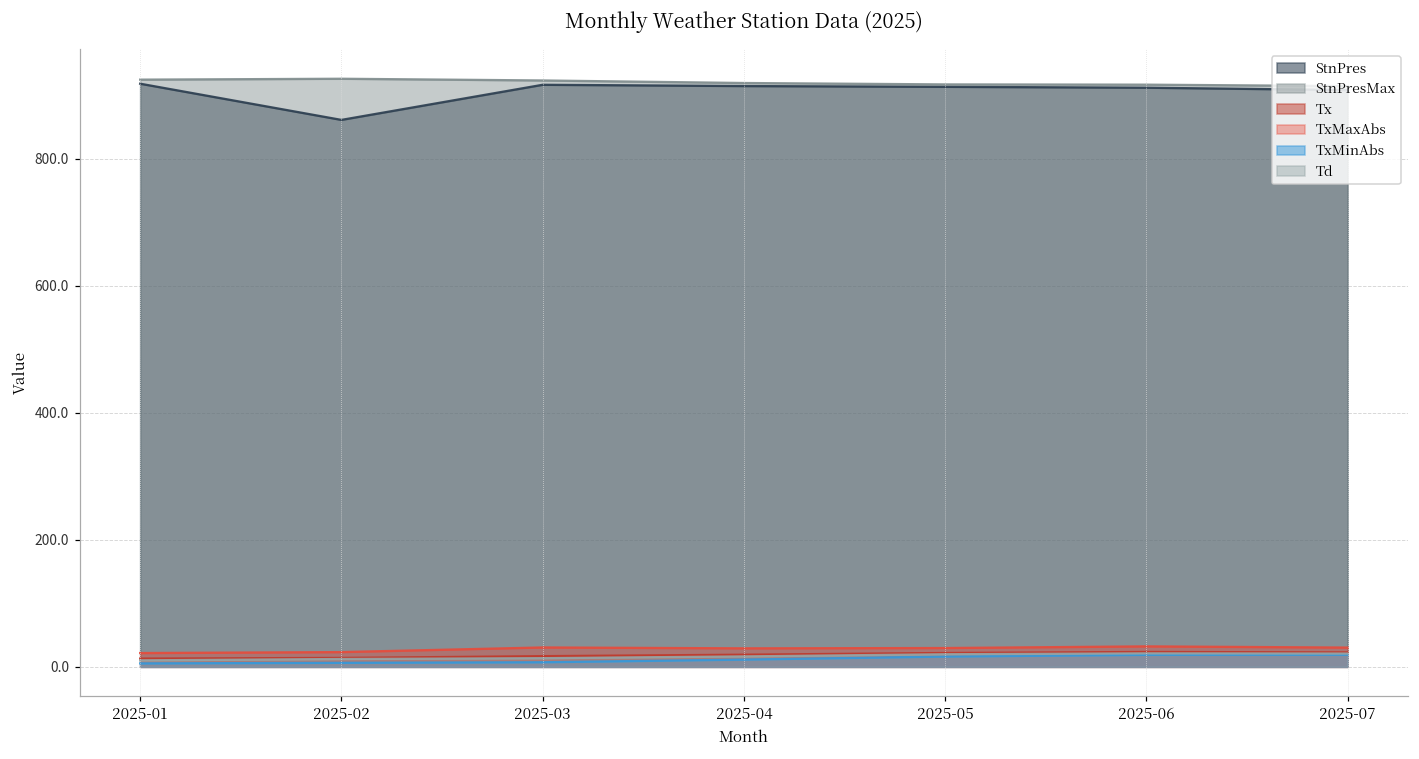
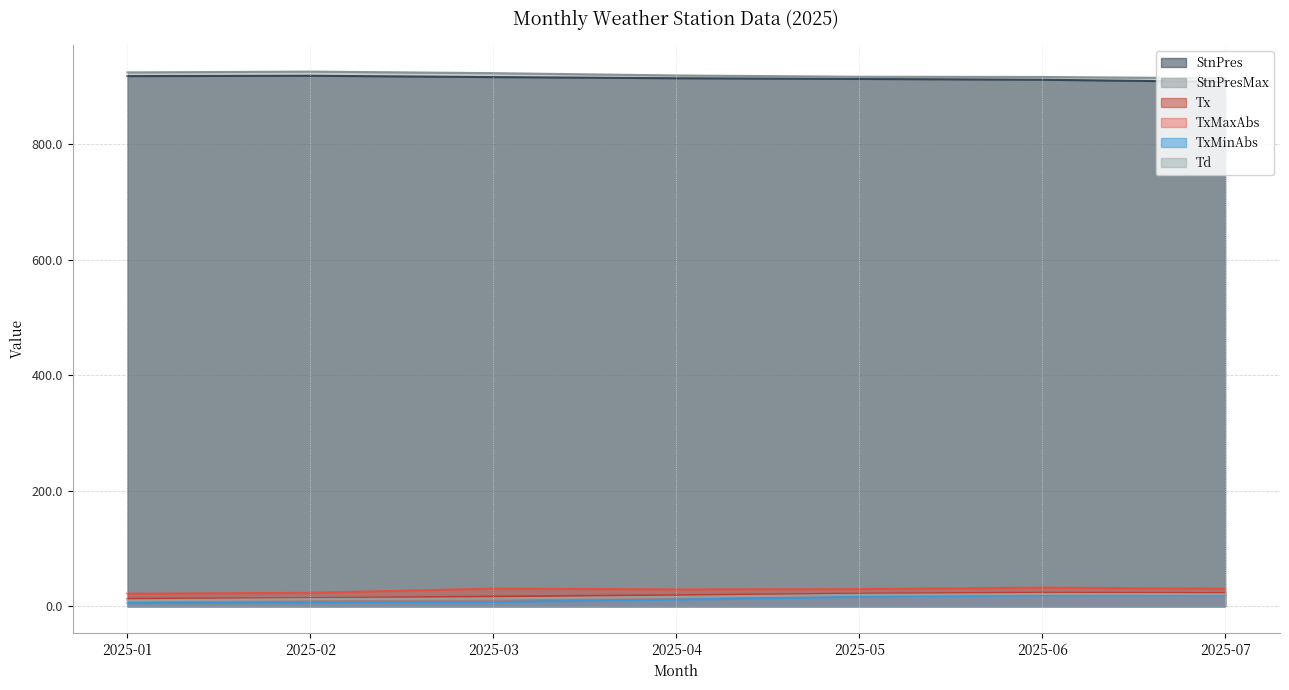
StnPres, 2025-02: 860 -> 920
